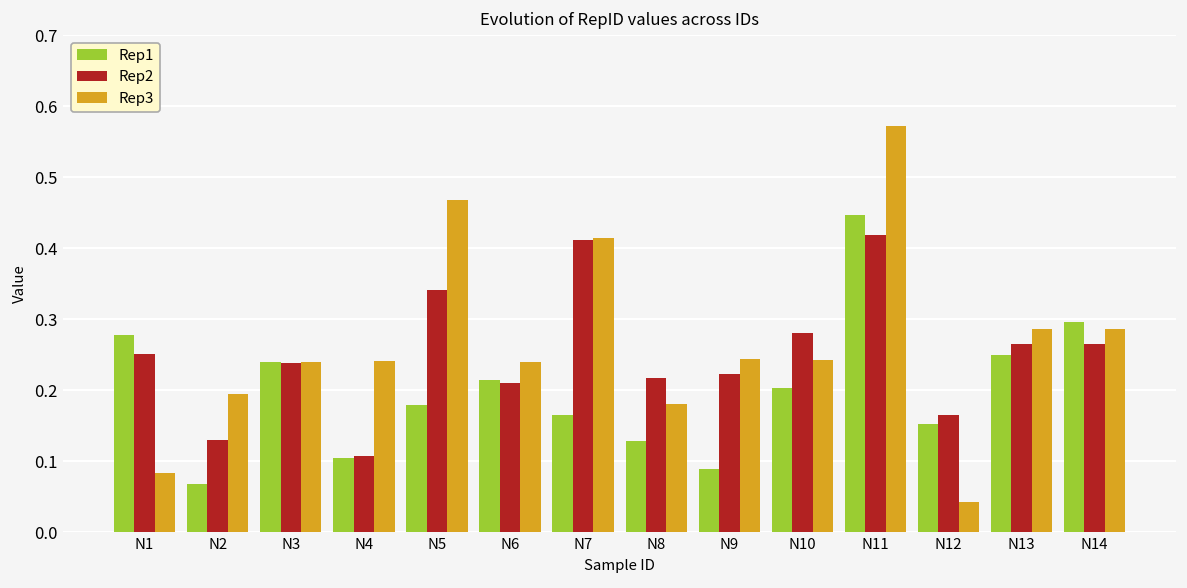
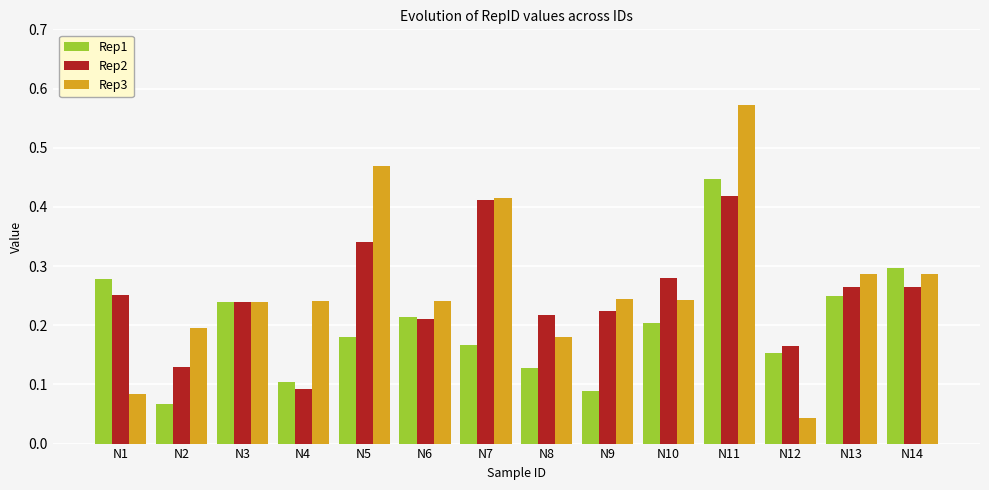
Rep2, N4: 0.11 -> 0.09
